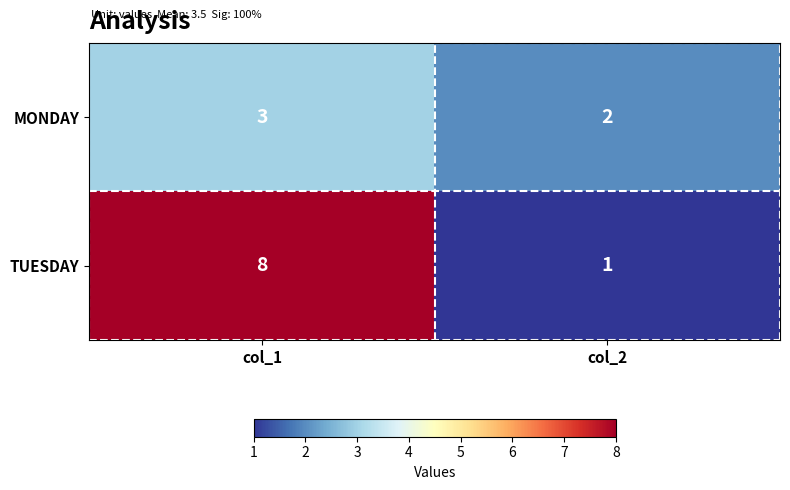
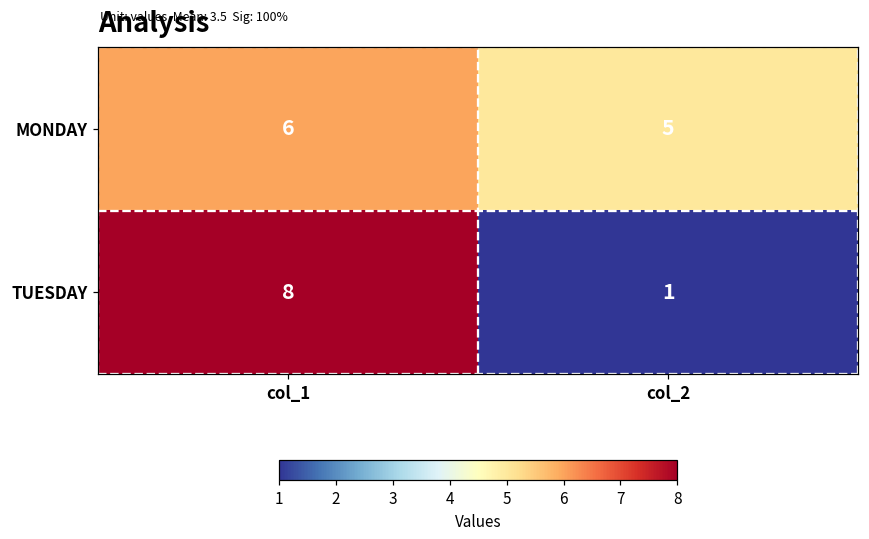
MONDAY, col_1: 3 -> 6
MONDAY, col_2: 2 -> 5
